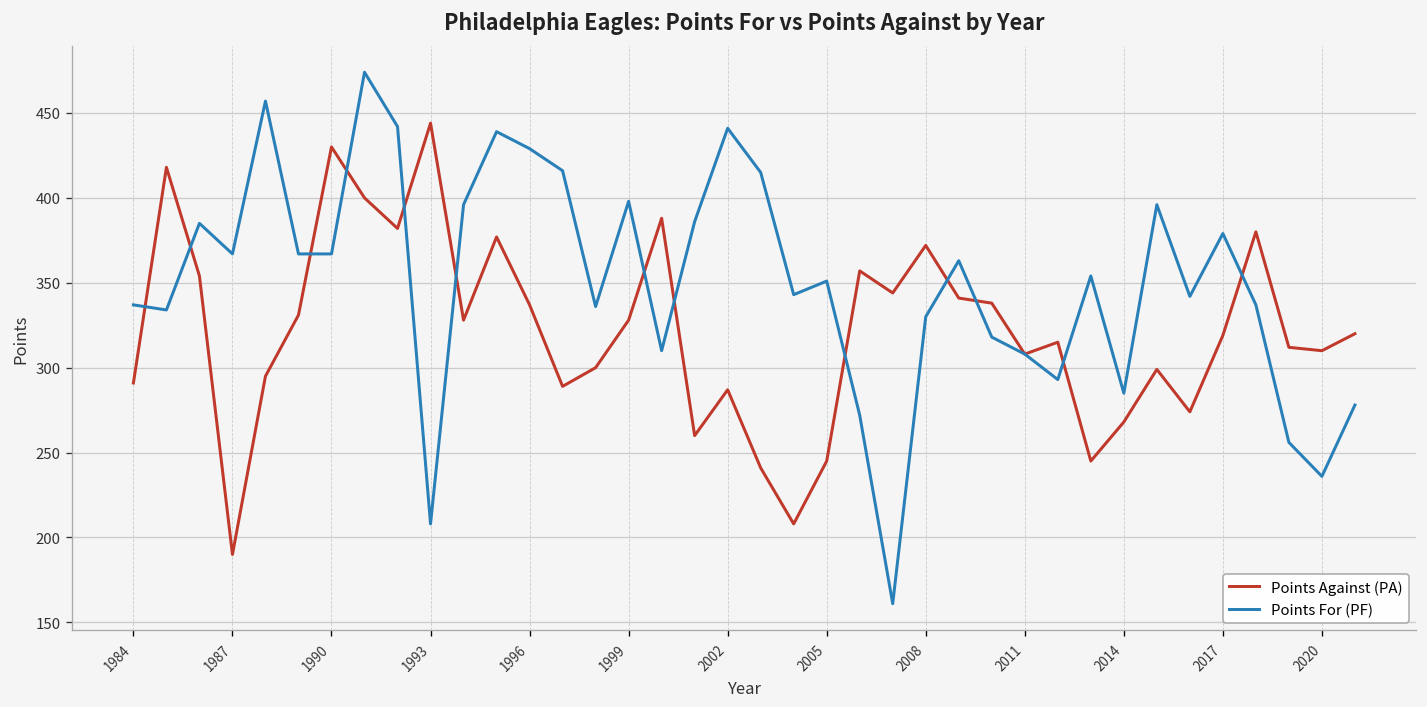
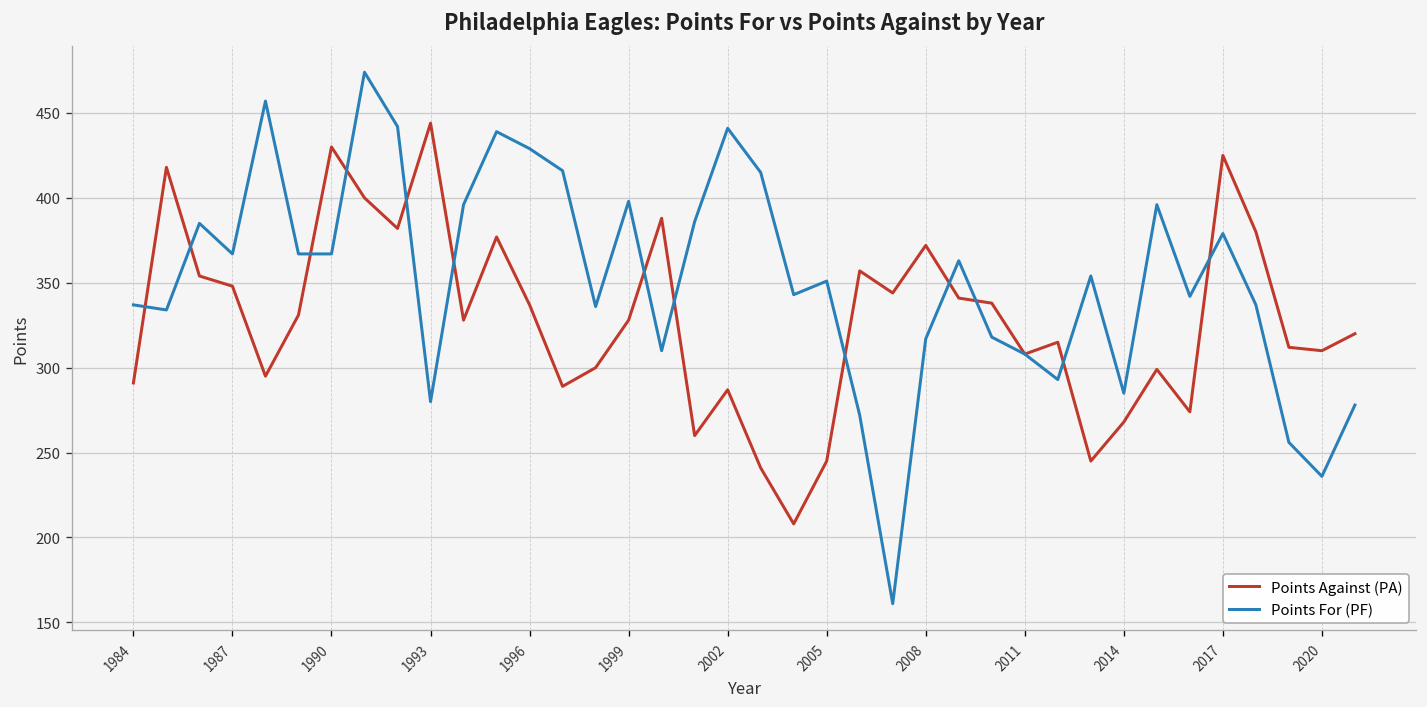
Points Against (PA), 1987: 190 -> 348
Points For (PF), 1993: 208 -> 280
Points For (PF), 2008: 330 -> 317
Points Against (PA), 2017: 319 -> 425
